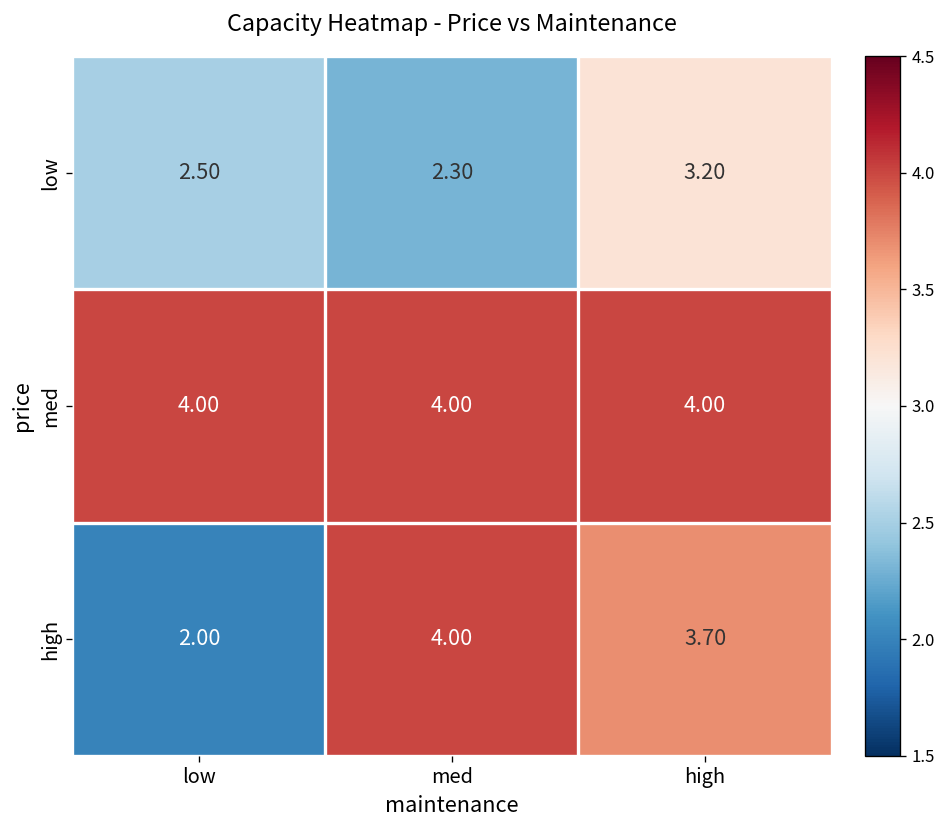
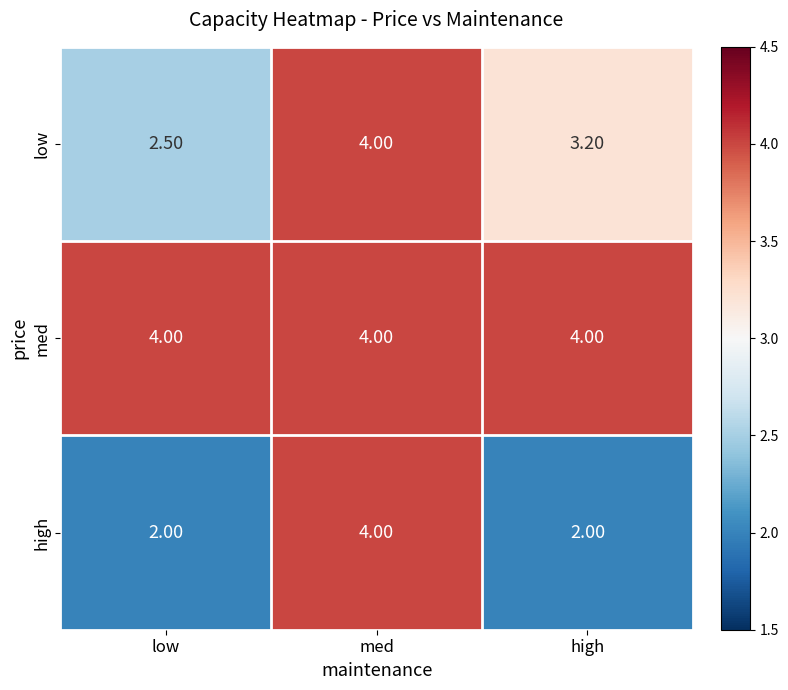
low, med: 2.30 -> 4.00
high, high: 3.70 -> 2.00
